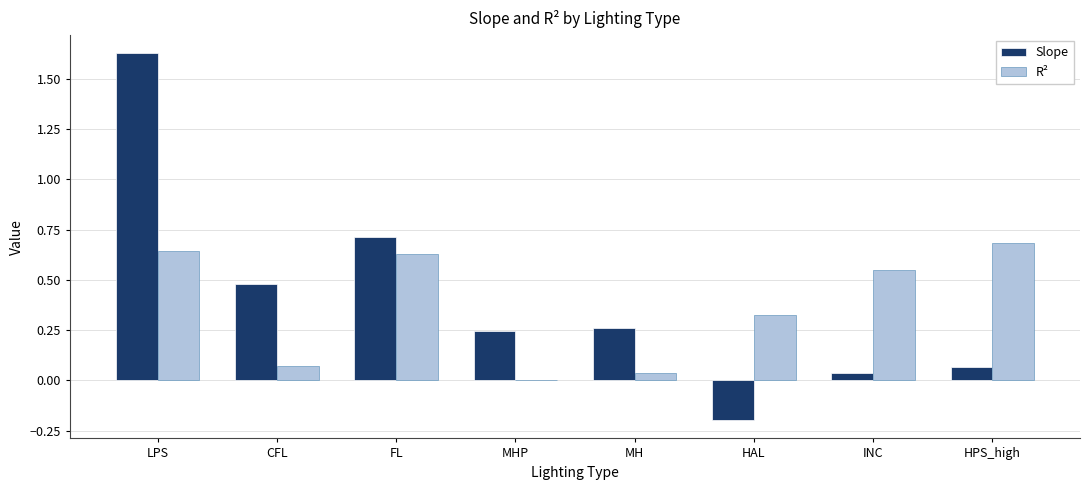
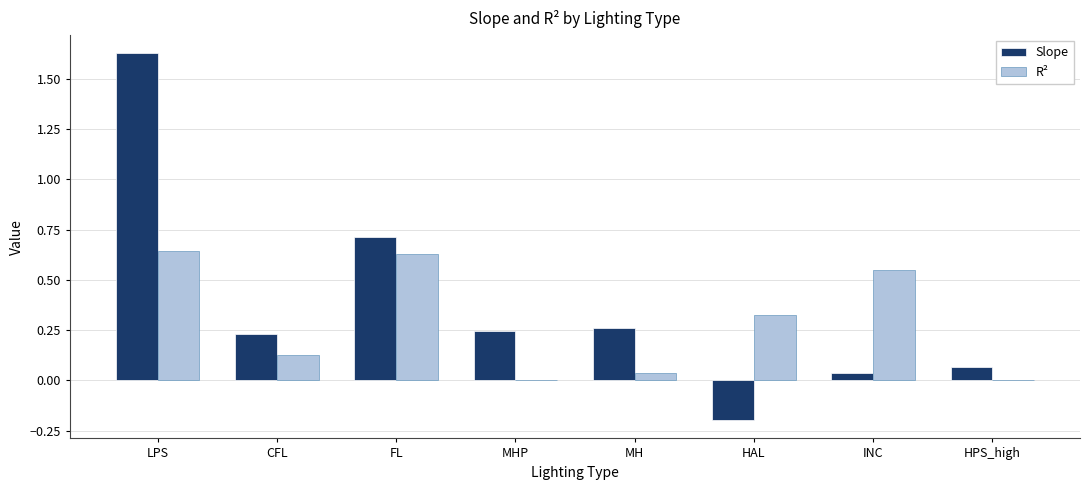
Slope, CFL: 0.48 -> 0.23
R², CFL: 0.07 -> 0.12
R², HPS_high: 0.68 -> 0.00
